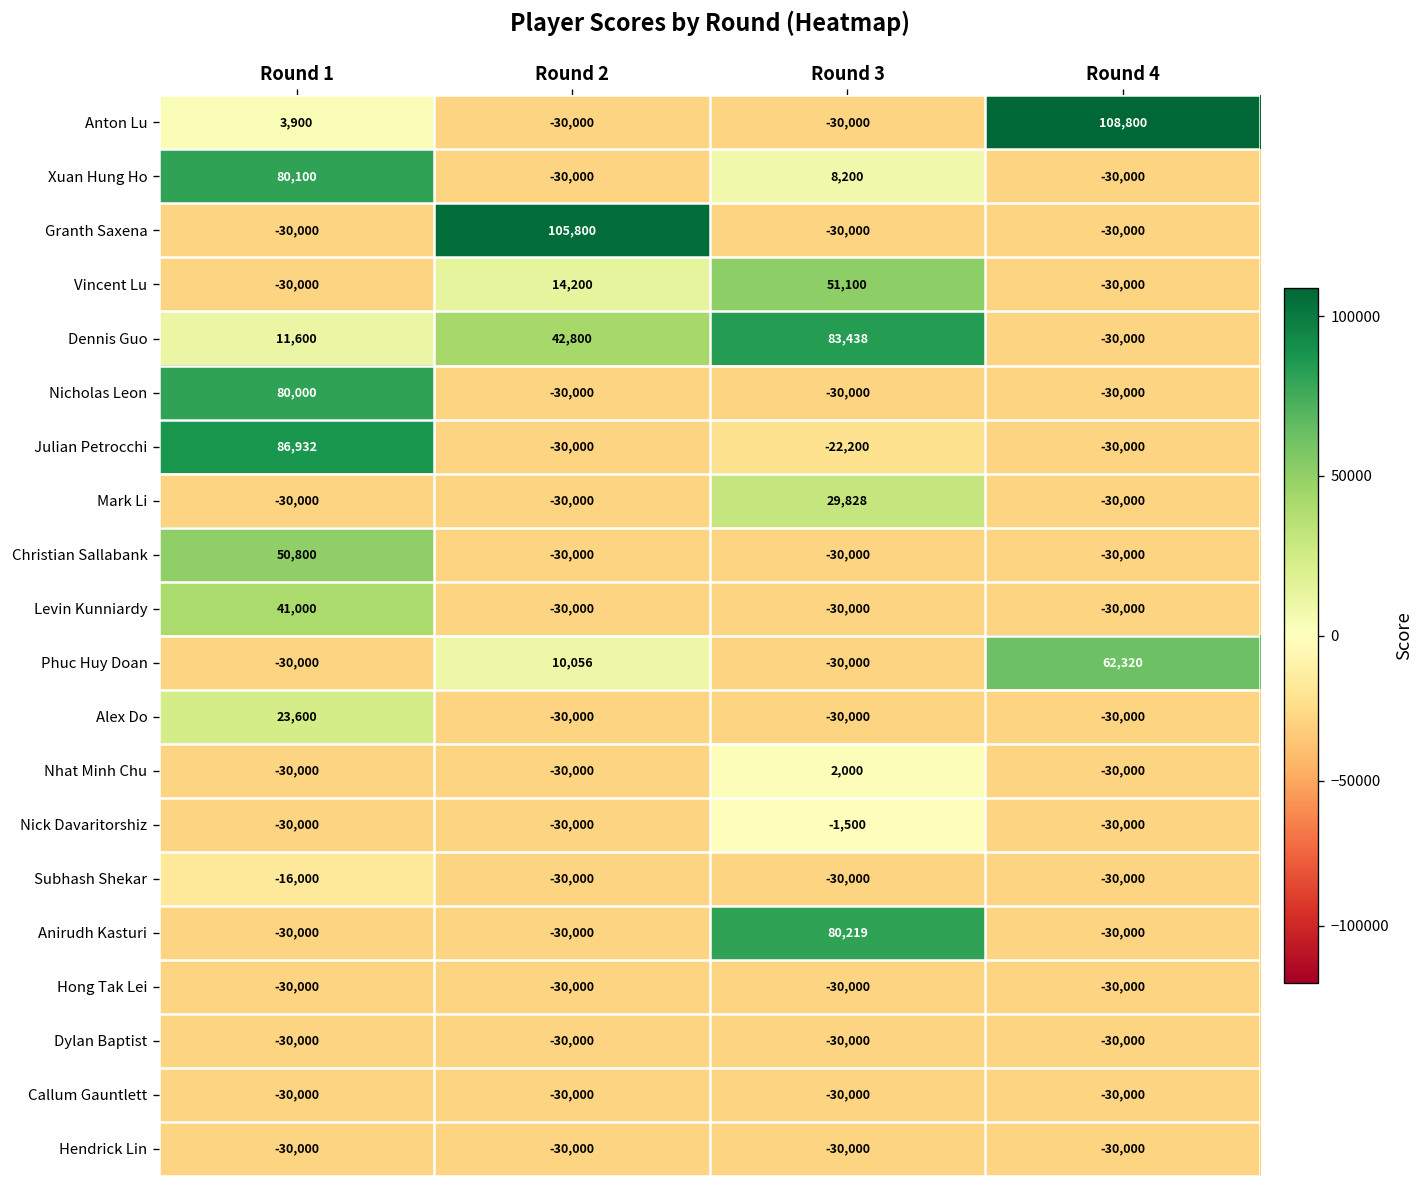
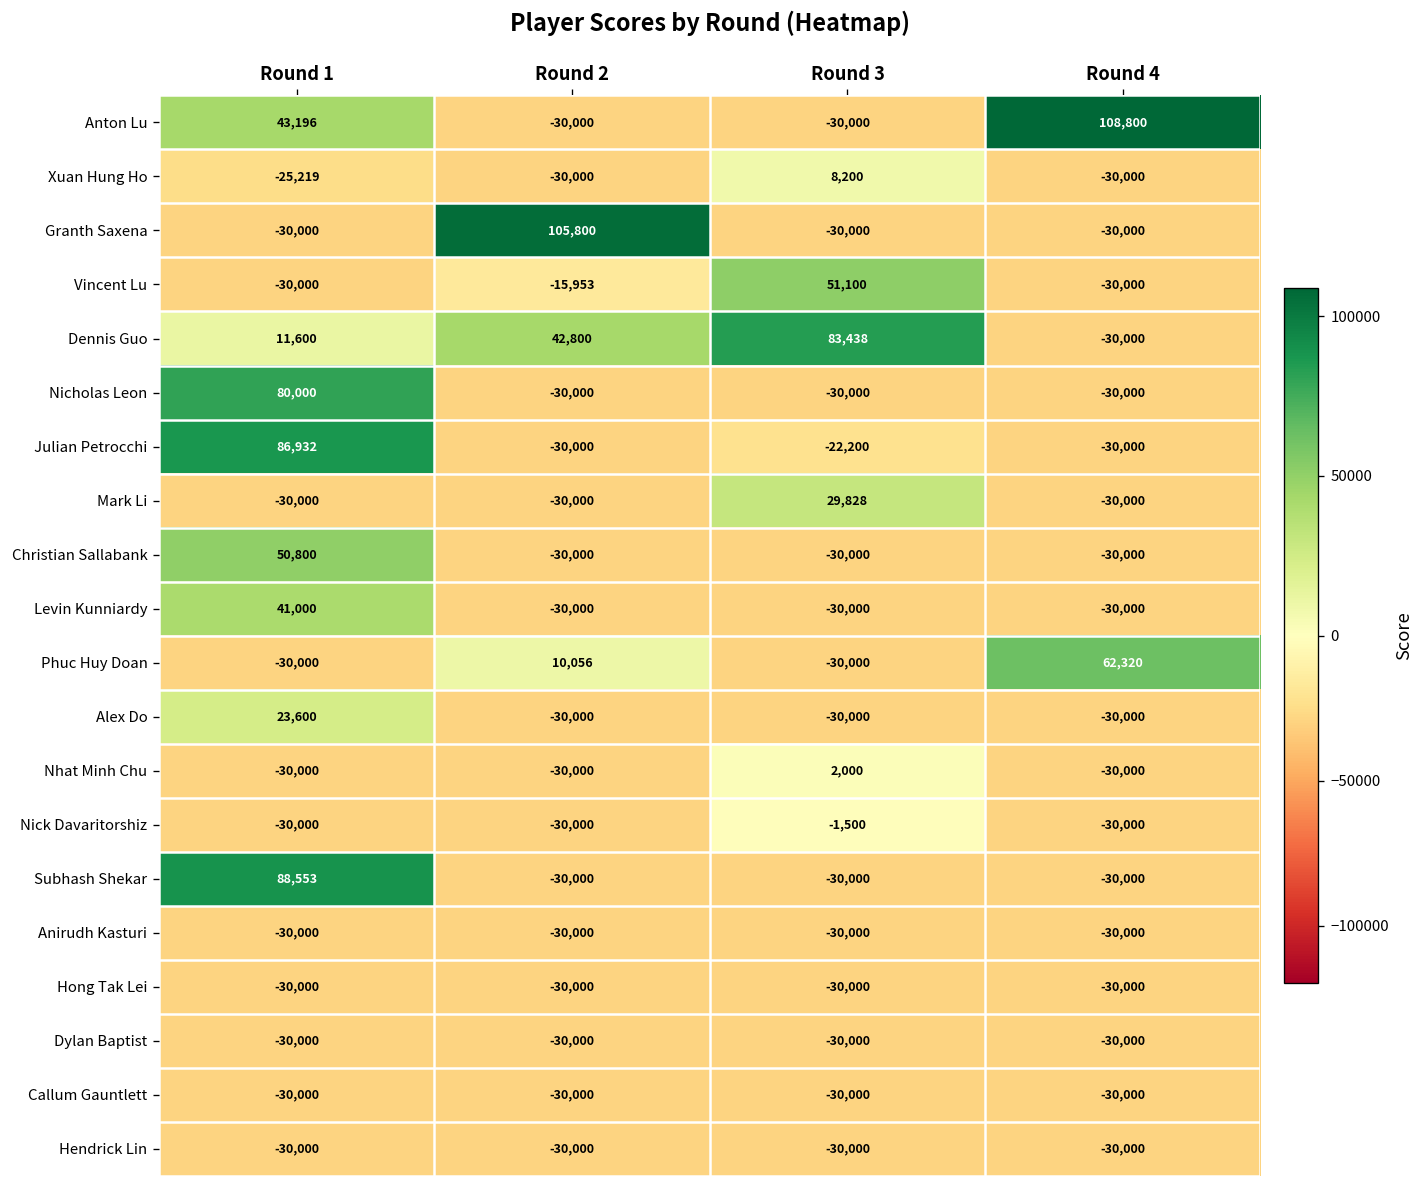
Anton Lu, Round 1: 3,900 -> 43,196
Xuan Hung Ho, Round 1: 80,100 -> -25,219
Vincent Lu, Round 2: 14,200 -> -15,953
Subhash Shekar, Round 1: -16,000 -> 88,553
Anirudh Kasturi, Round 3: 80,219 -> -30,000
